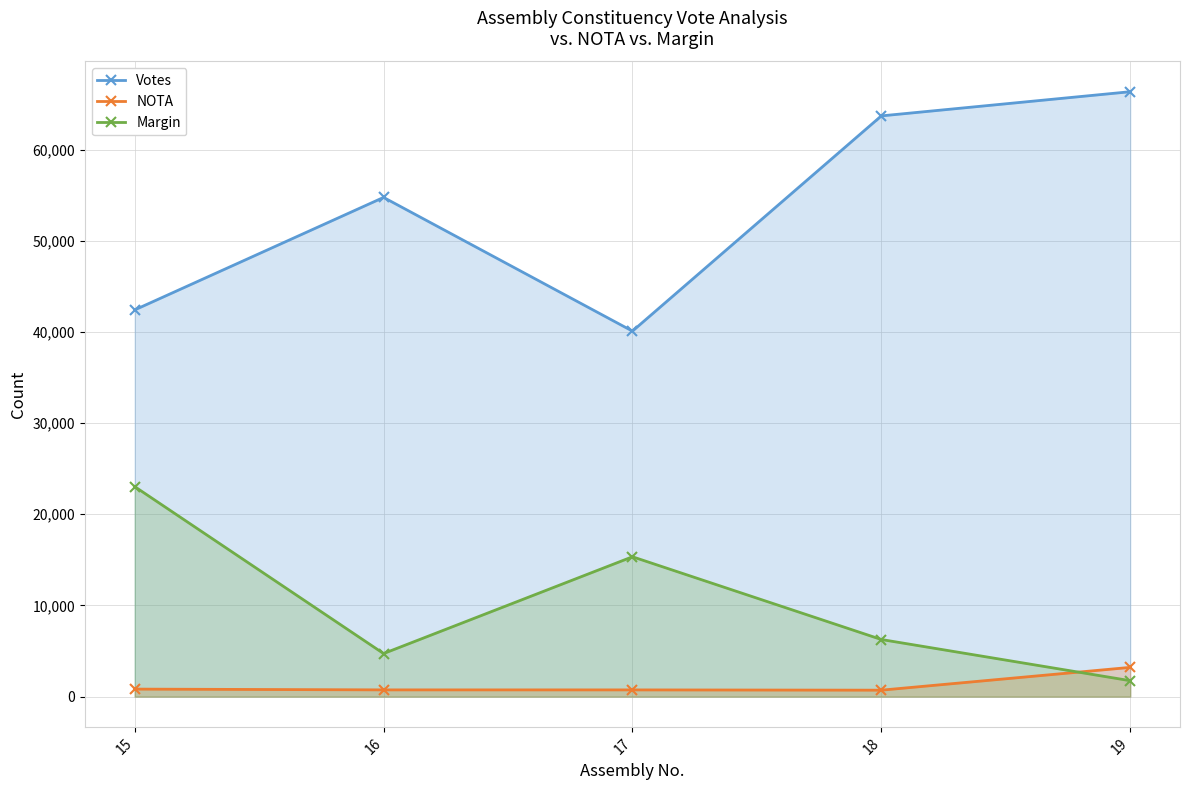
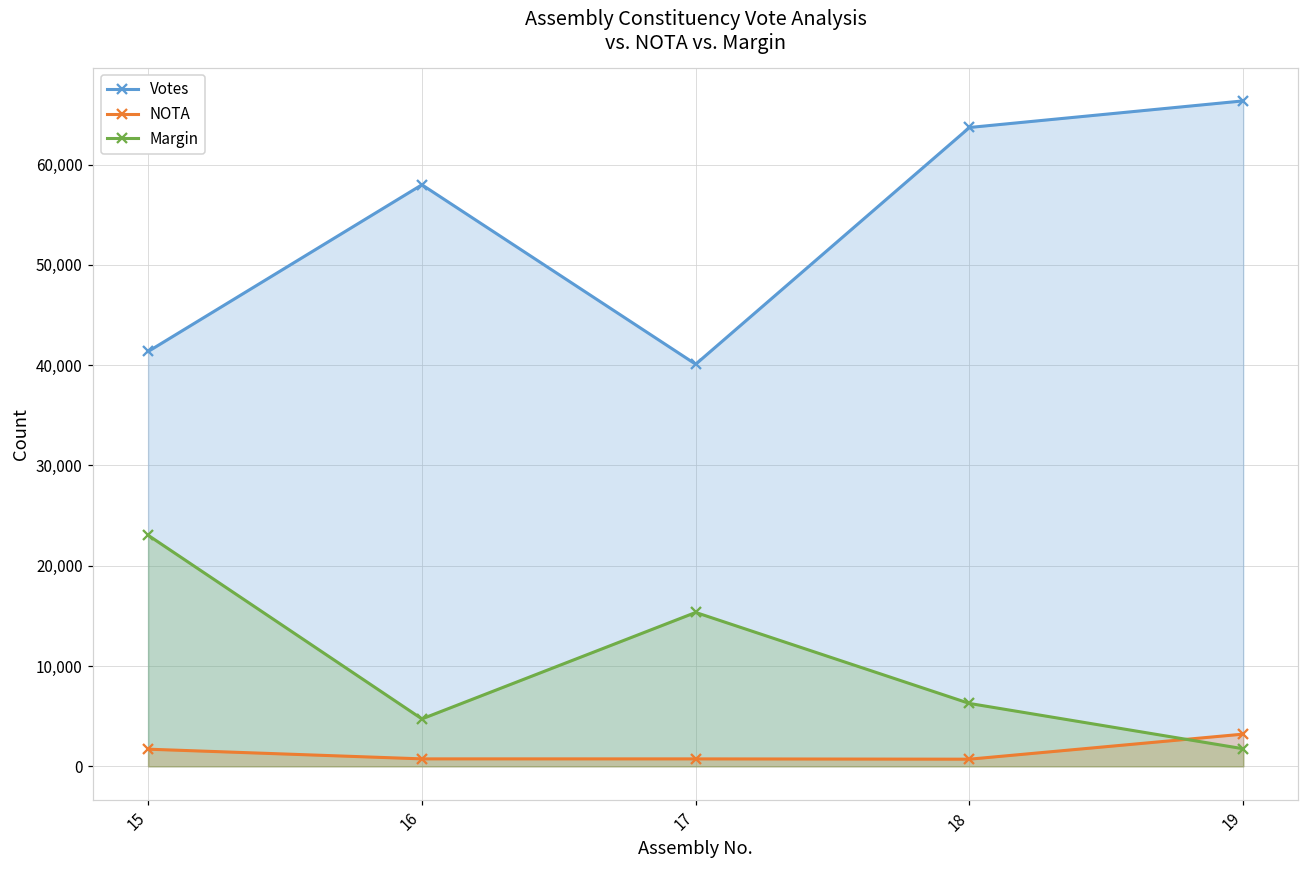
Votes, 15: 42,000 -> 41,000
NOTA, 15: 1,000 -> 2,000
Votes, 16: 55,000 -> 58,000
